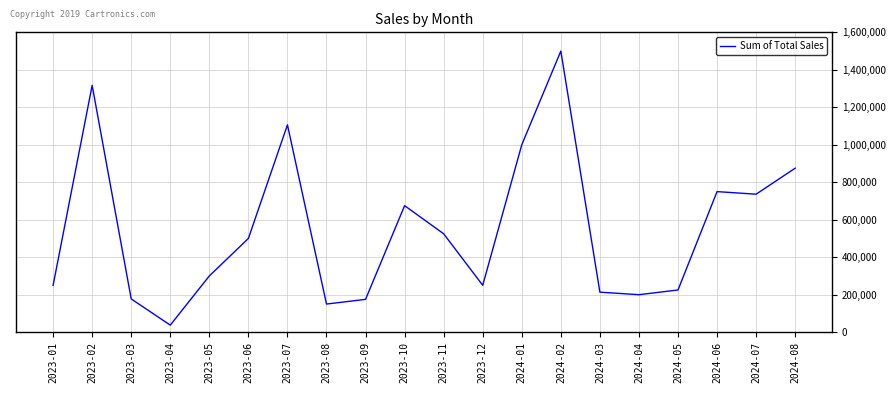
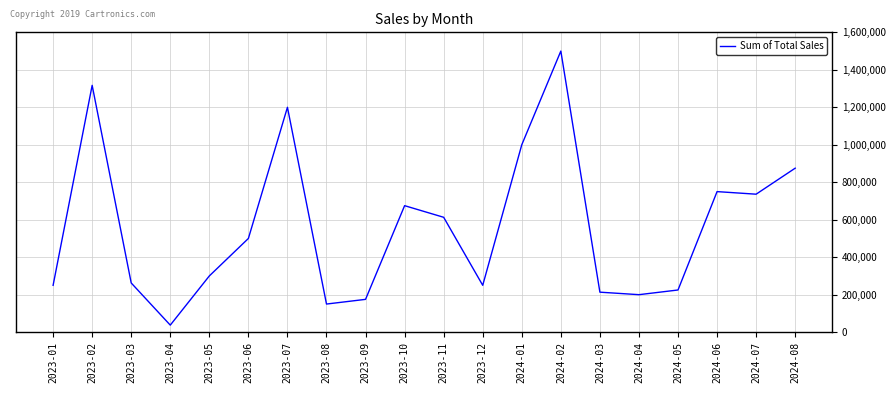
2023-03: 180,000 -> 260,000
2023-07: 1,110,000 -> 1,200,000
2023-11: 530,000 -> 610,000
